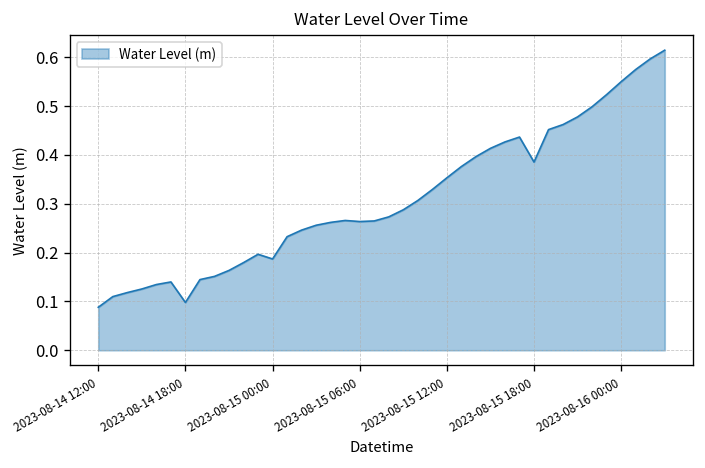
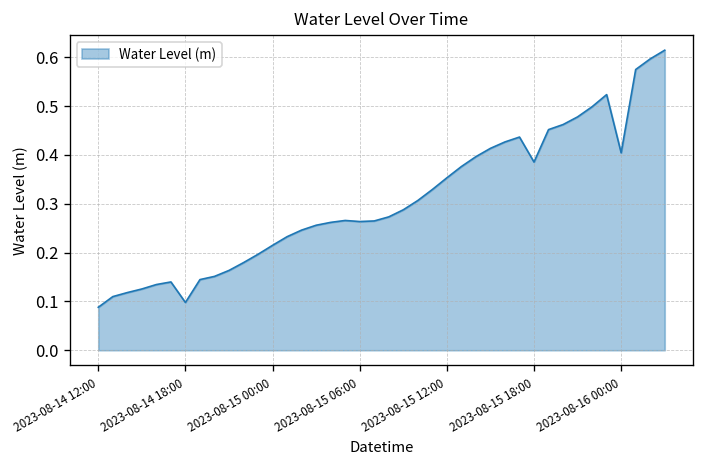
2023-08-15 00:00: 0.19 -> 0.21
2023-08-16 00:00: 0.55 -> 0.40
